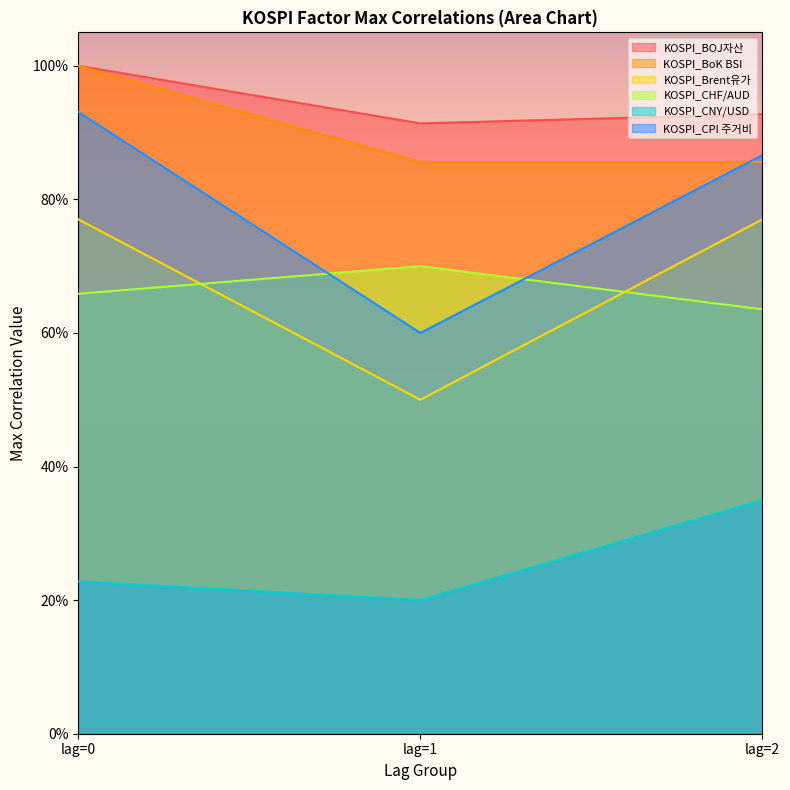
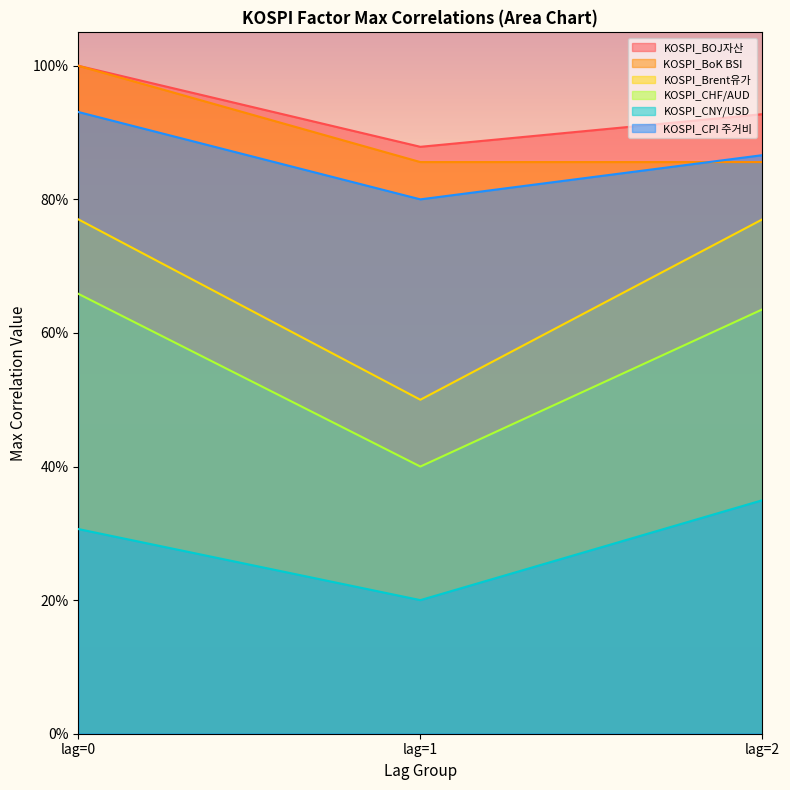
KOSPI_CNY/USD, lag=0: 23% -> 31%
KOSPI_BOJ자산, lag=1: 91% -> 88%
KOSPI_CHF/AUD, lag=1: 70% -> 40%
KOSPI_CPI 주거비, lag=1: 60% -> 80%
